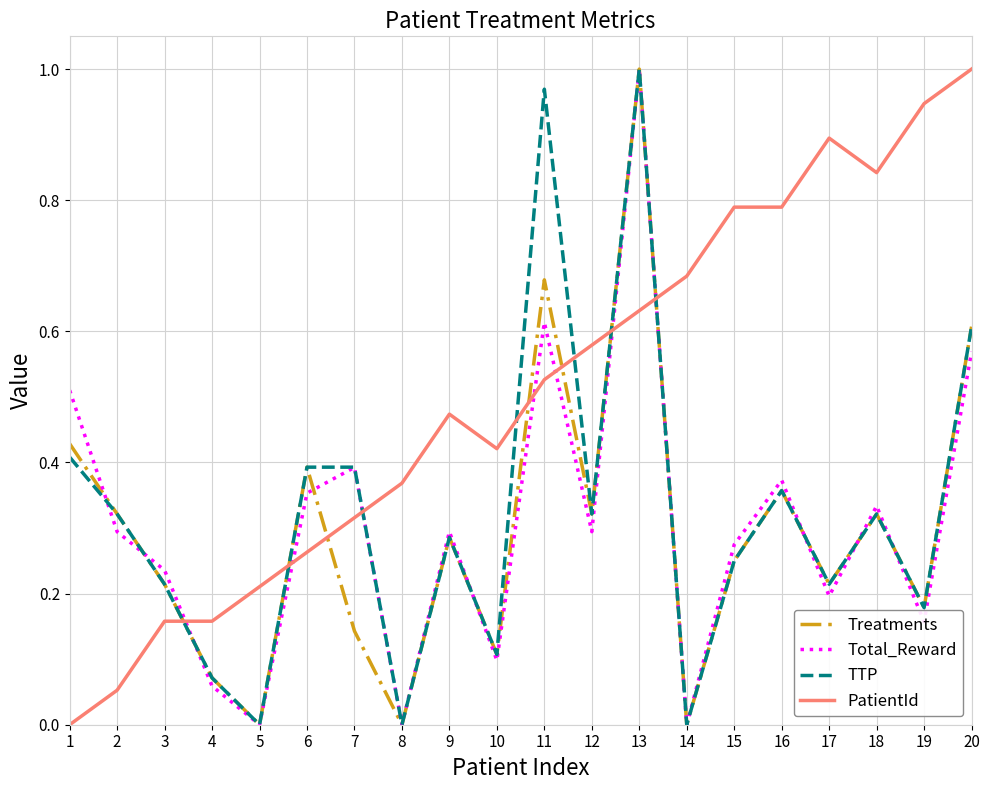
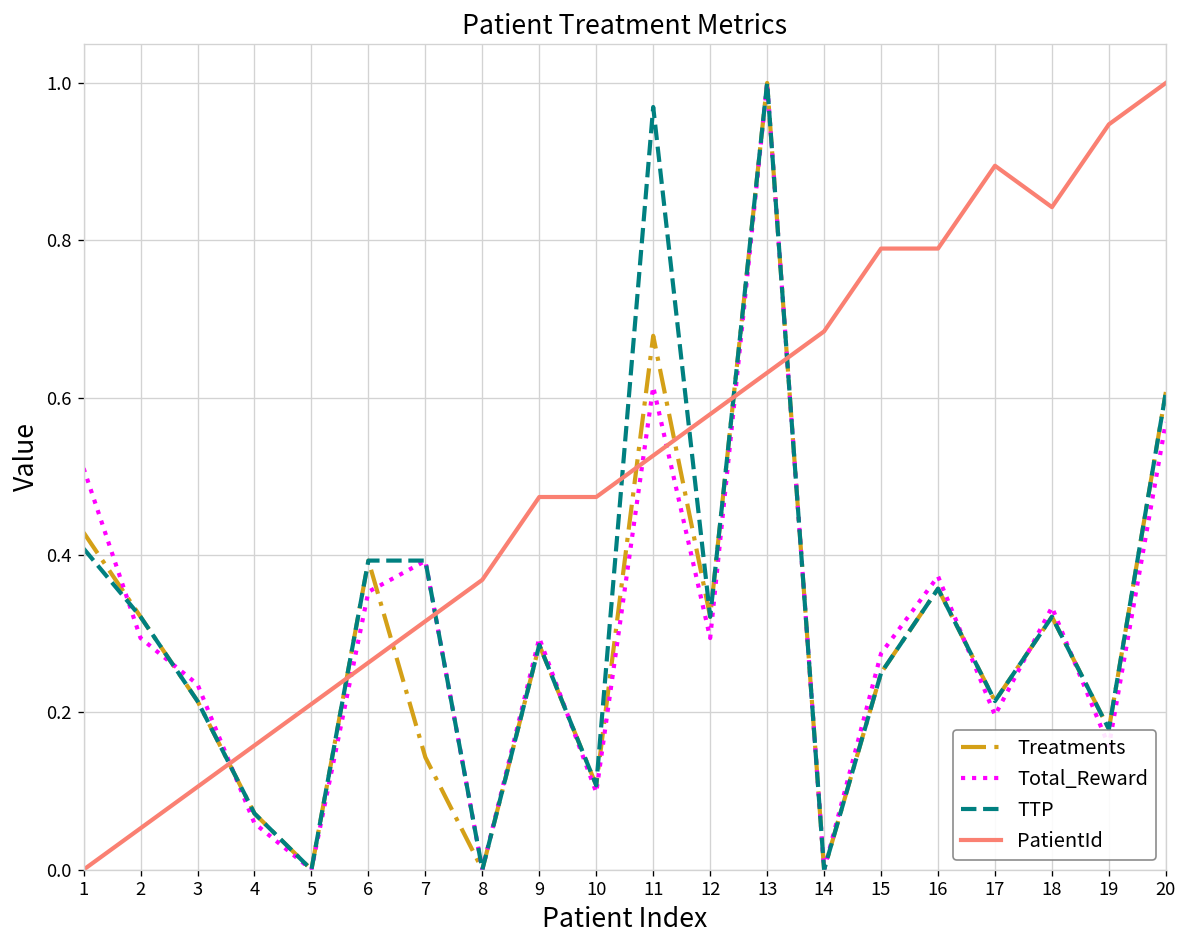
PatientId, 3: 0.16 -> 0.11
PatientId, 10: 0.42 -> 0.47
